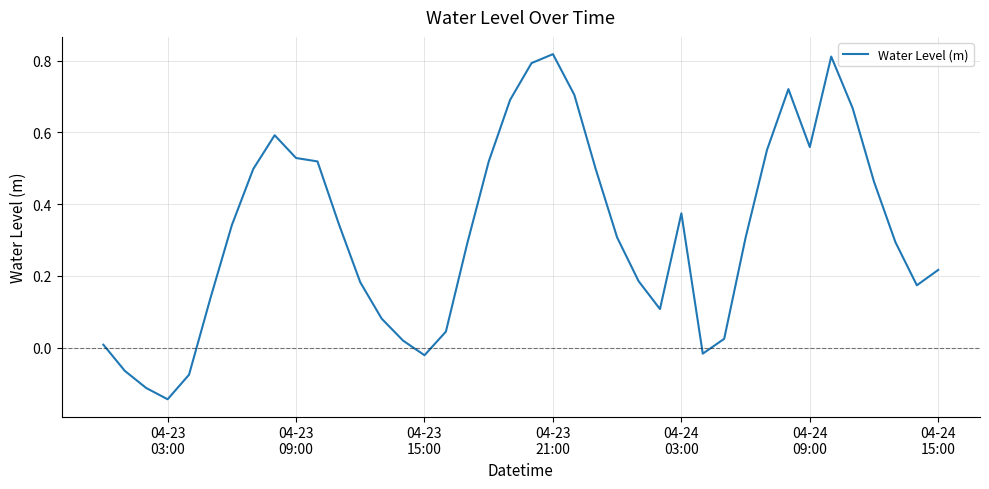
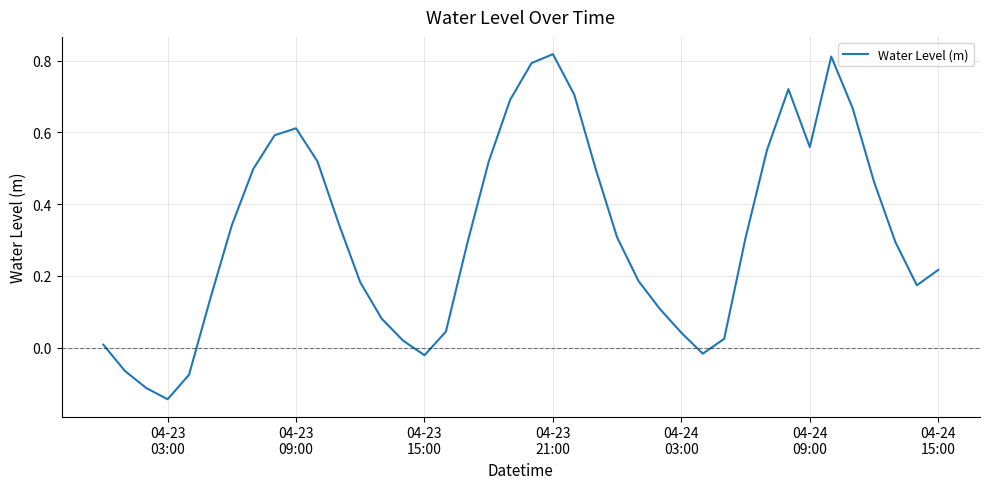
04-23 09:00: 0.53 -> 0.61
04-24 03:00: 0.37 -> 0.04
